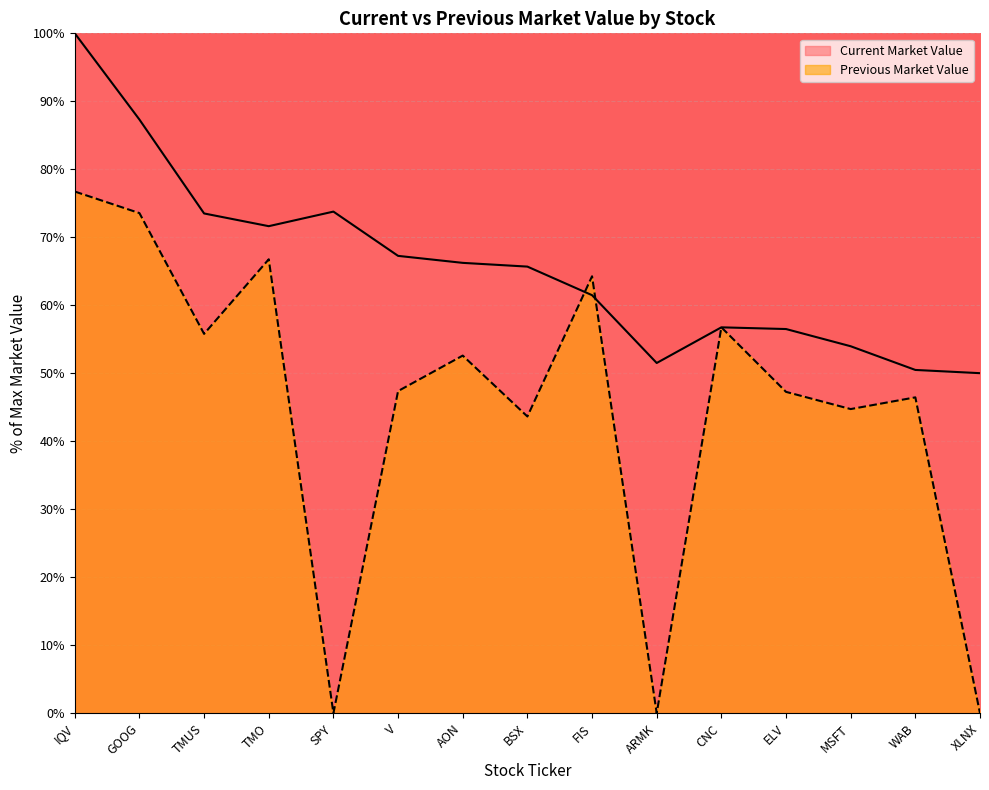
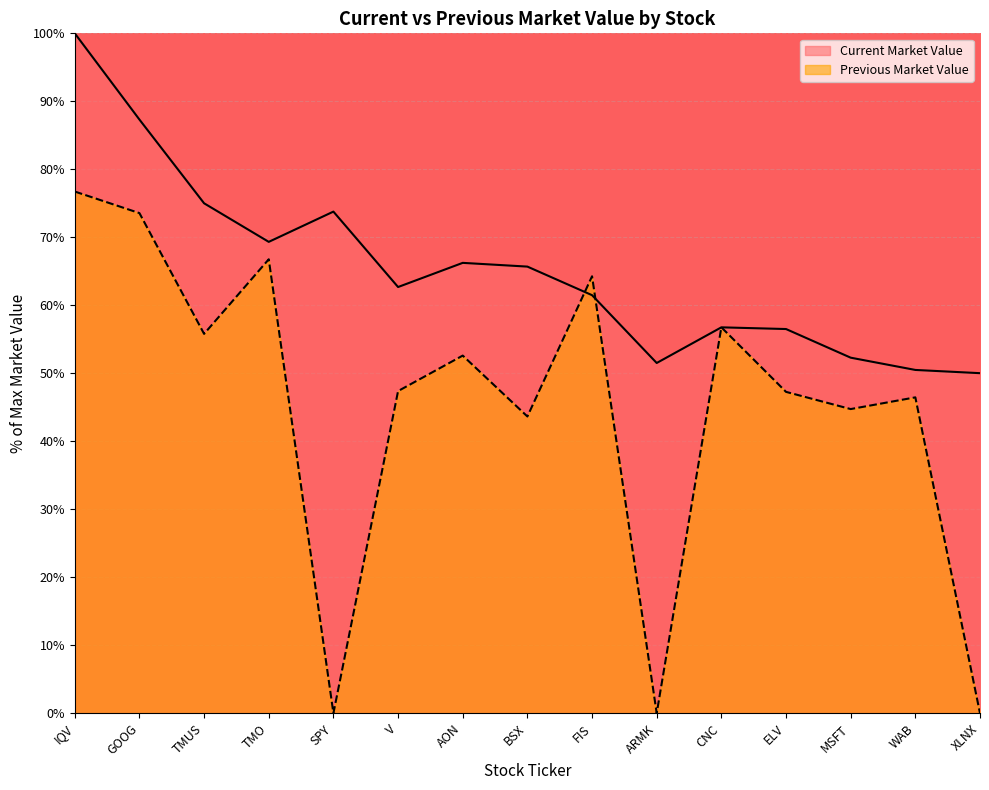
Current Market Value, TMUS: 74% -> 75%
Current Market Value, TMO: 72% -> 69%
Current Market Value, V: 67% -> 63%
Current Market Value, MSFT: 54% -> 52%
